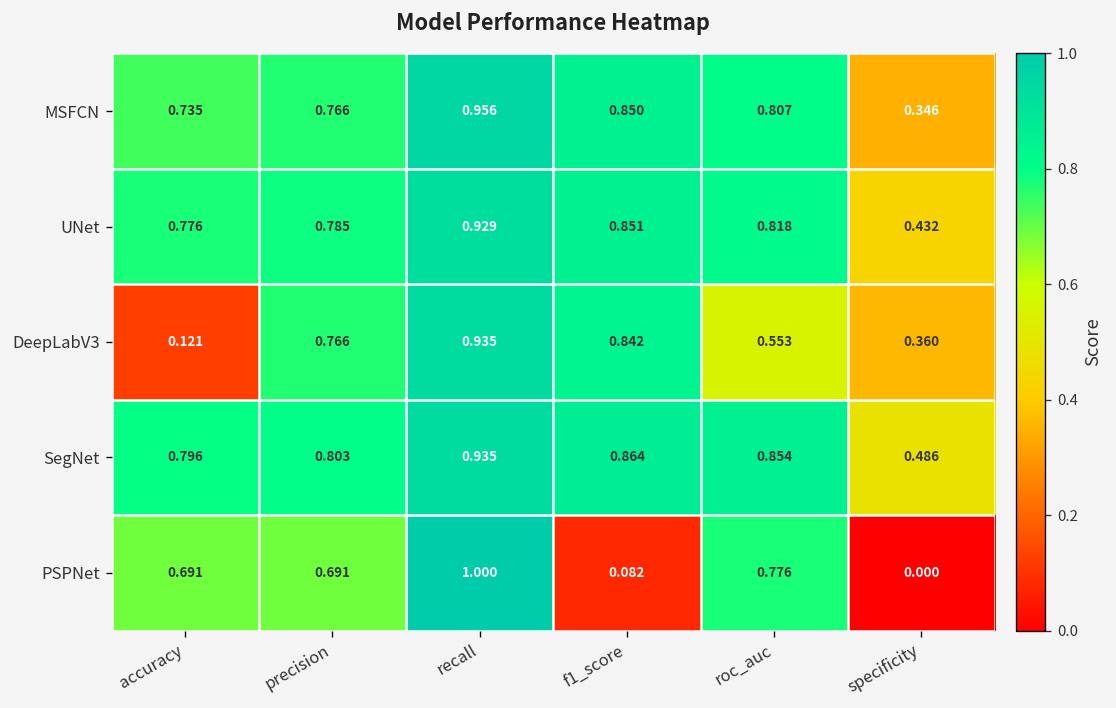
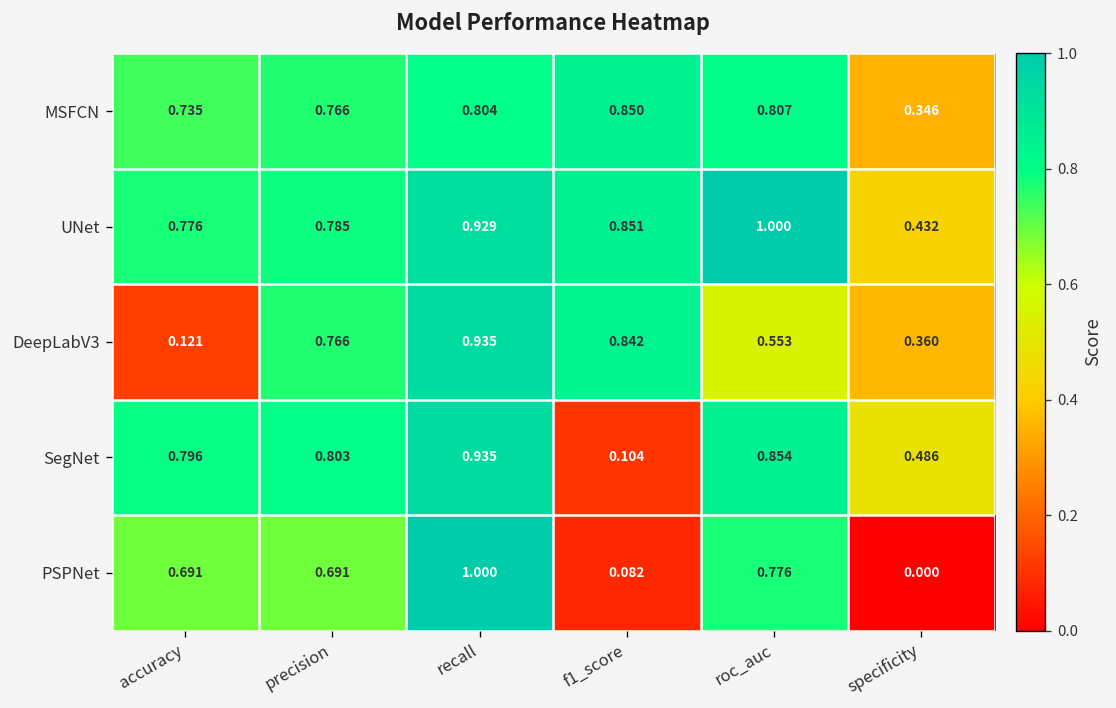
MSFCN, recall: 0.956 -> 0.804
UNet, roc_auc: 0.818 -> 1.000
SegNet, f1_score: 0.864 -> 0.104
